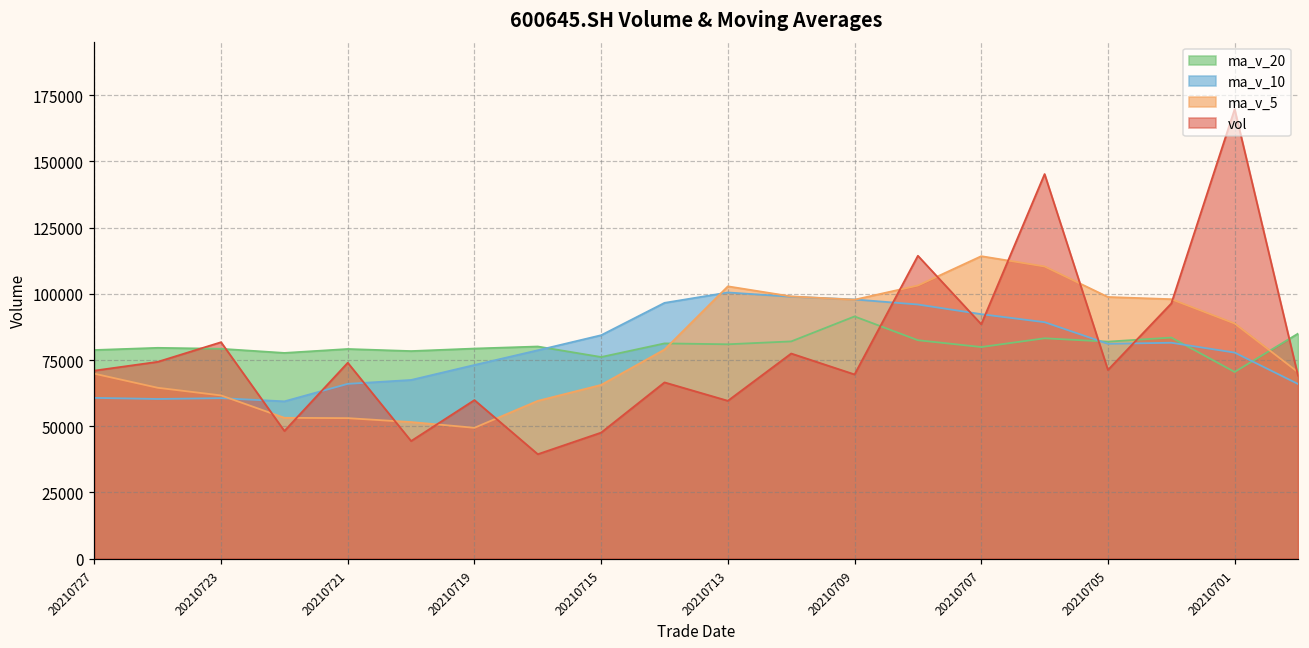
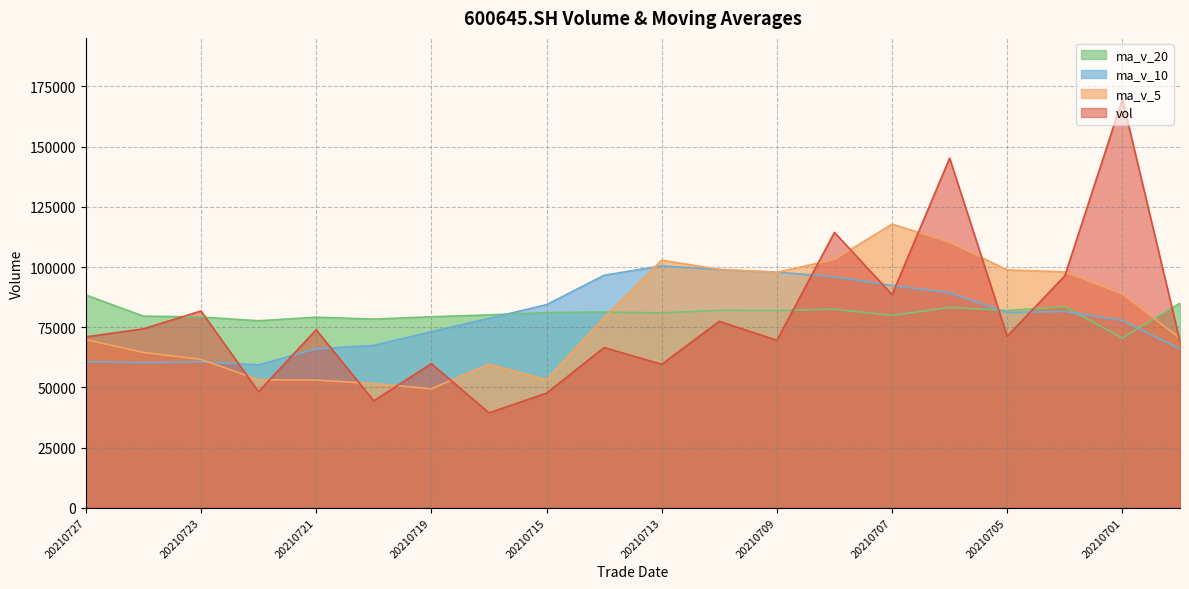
ma_v_20, 20210727: 79000 -> 88000
ma_v_20, 20210715: 76000 -> 81000
ma_v_5, 20210715: 66000 -> 53000
ma_v_20, 20210709: 91000 -> 82000
ma_v_5, 20210707: 114000 -> 118000
